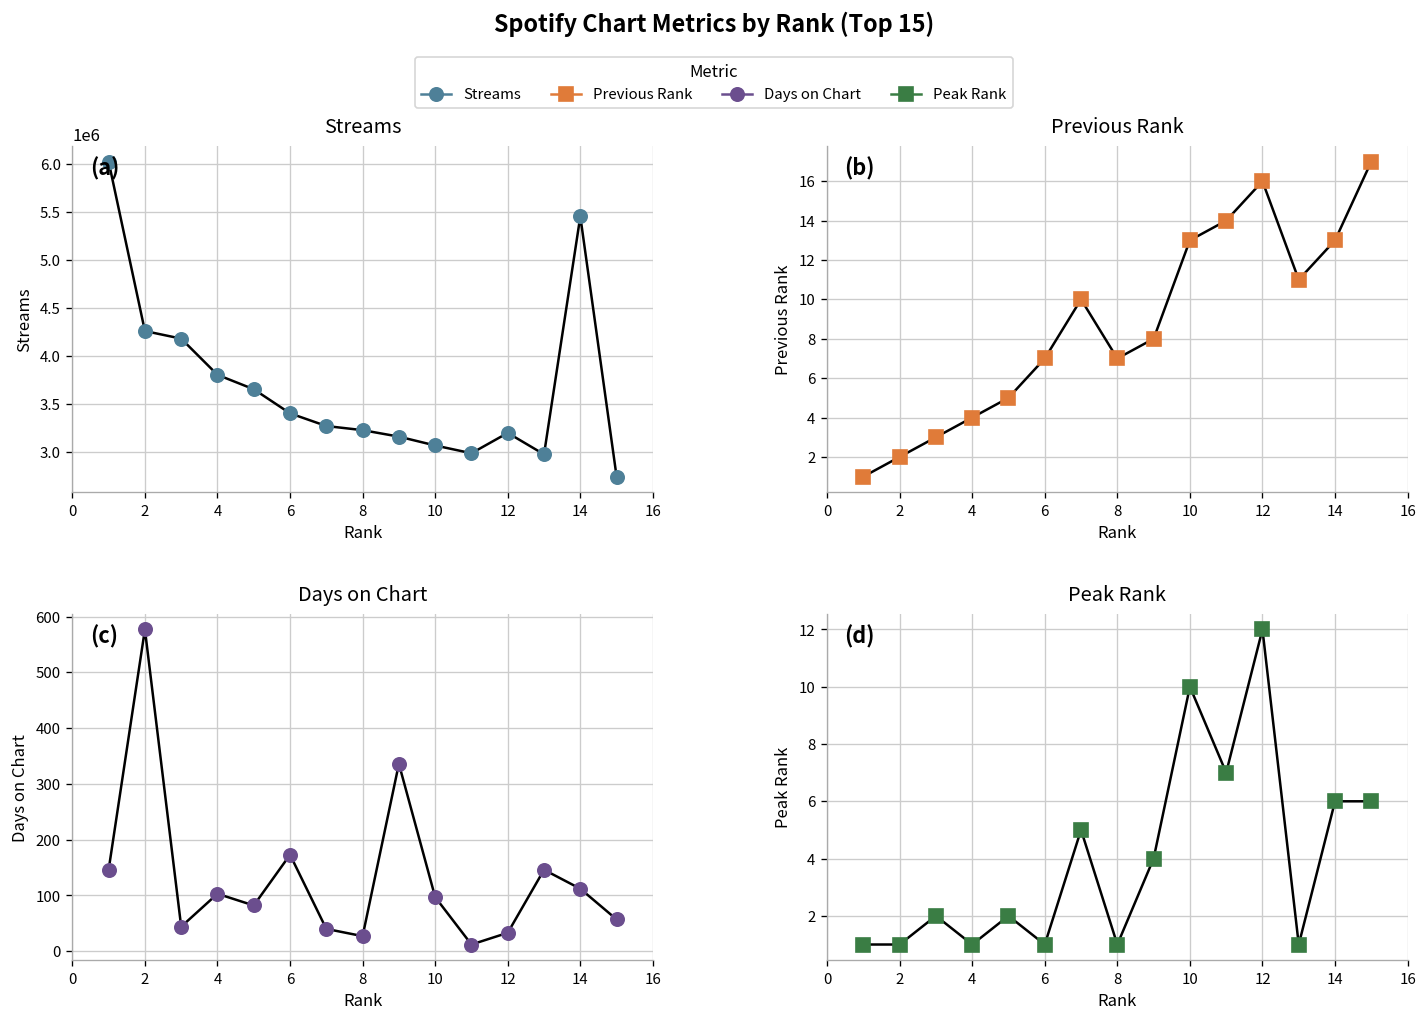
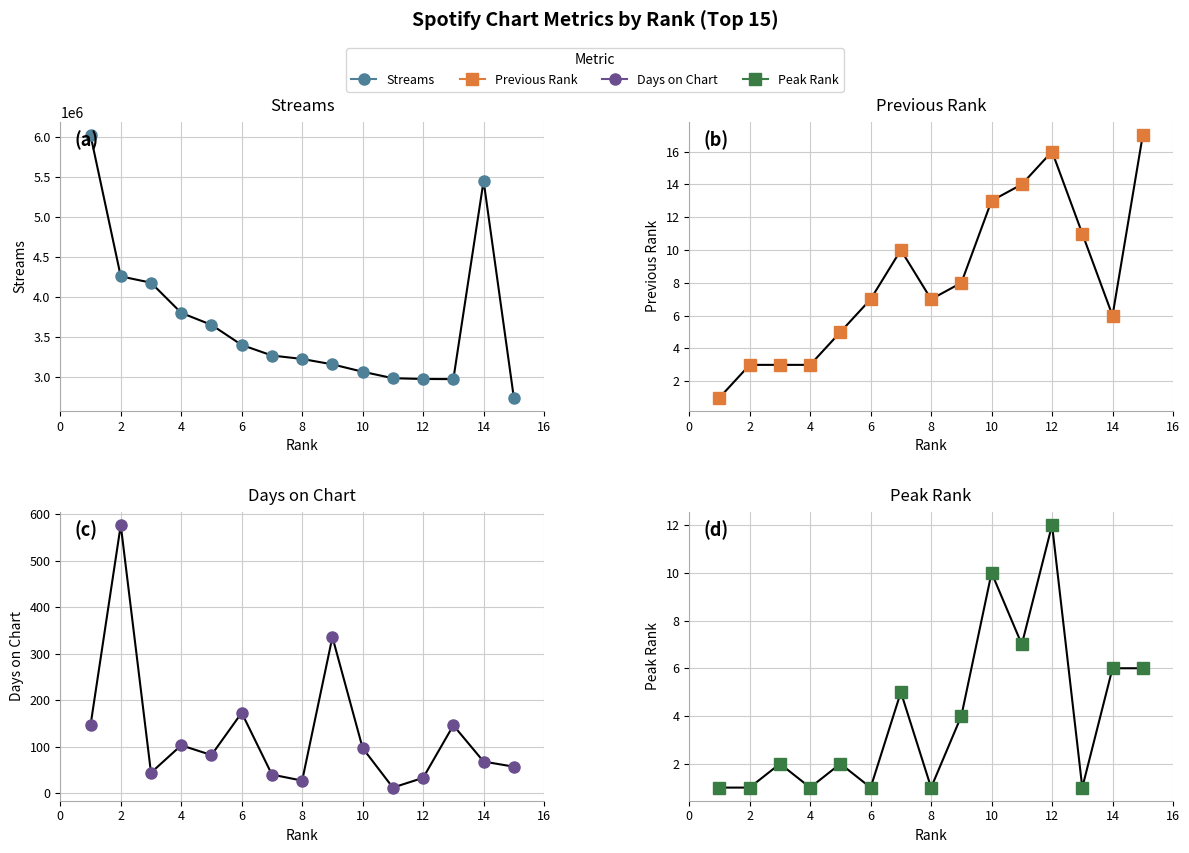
Streams, 12: 3200000 -> 3000000
Previous Rank, 2: 2 -> 3
Previous Rank, 4: 4 -> 3
Previous Rank, 14: 13 -> 6
Days on Chart, 14: 110 -> 70
